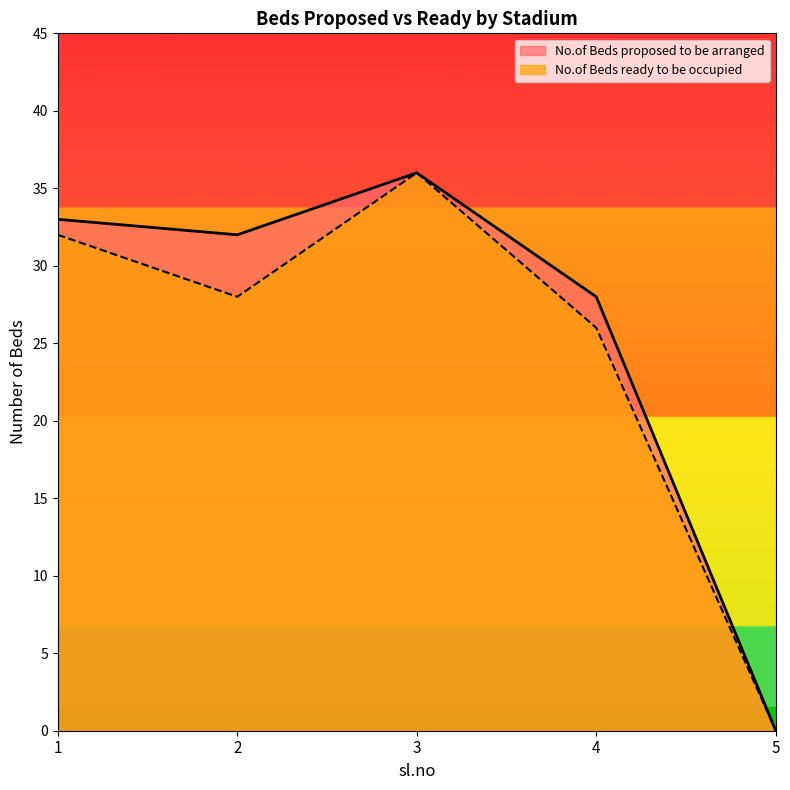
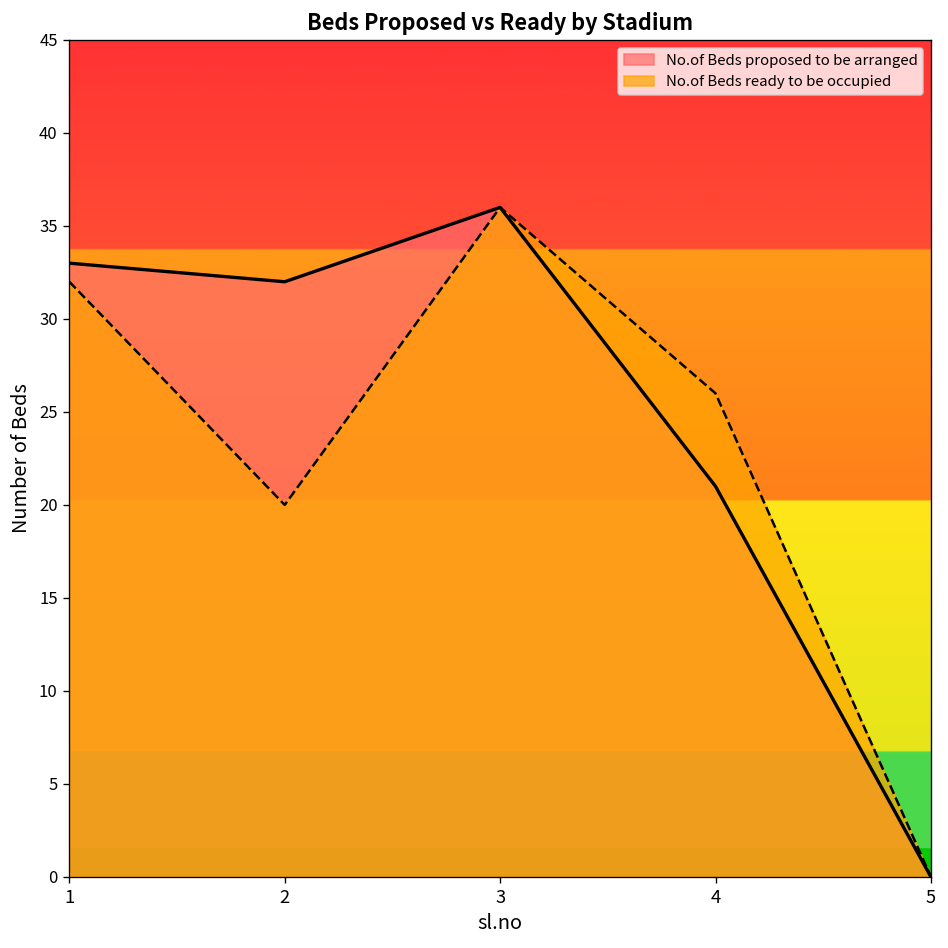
No.of Beds ready to be occupied, 2: 28 -> 20
No.of Beds proposed to be arranged, 4: 28 -> 21
